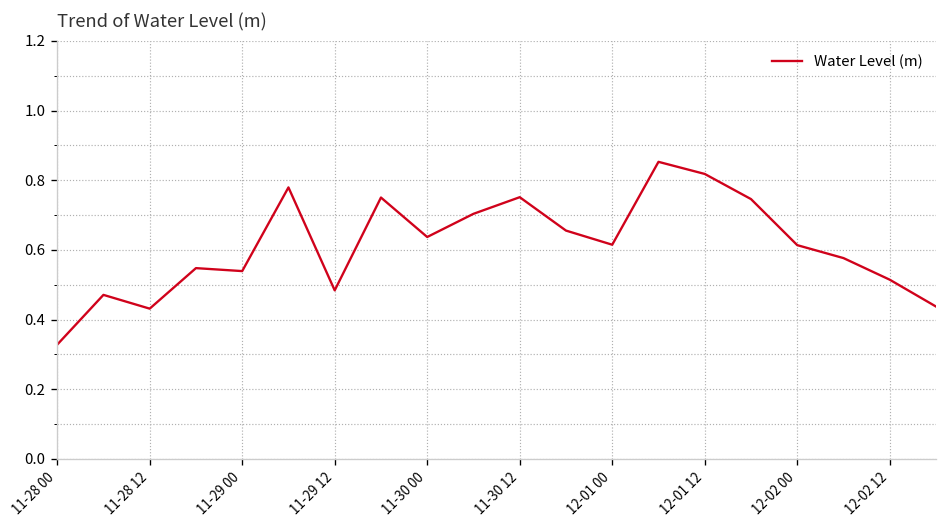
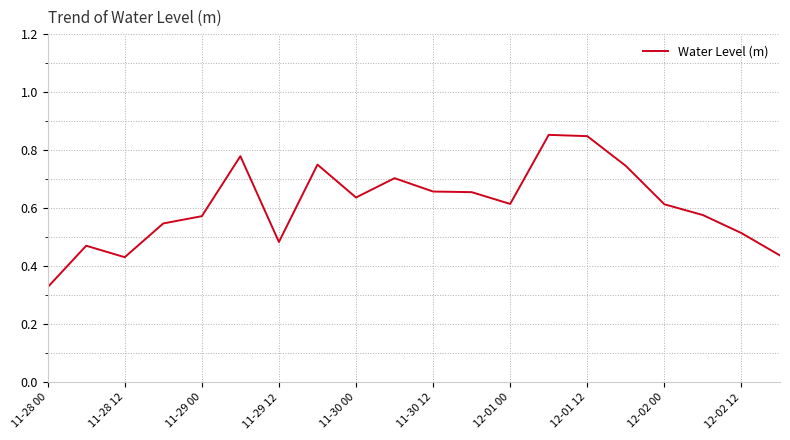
11-29 00: 0.54 -> 0.57
11-30 12: 0.75 -> 0.66
12-01 12: 0.82 -> 0.85
